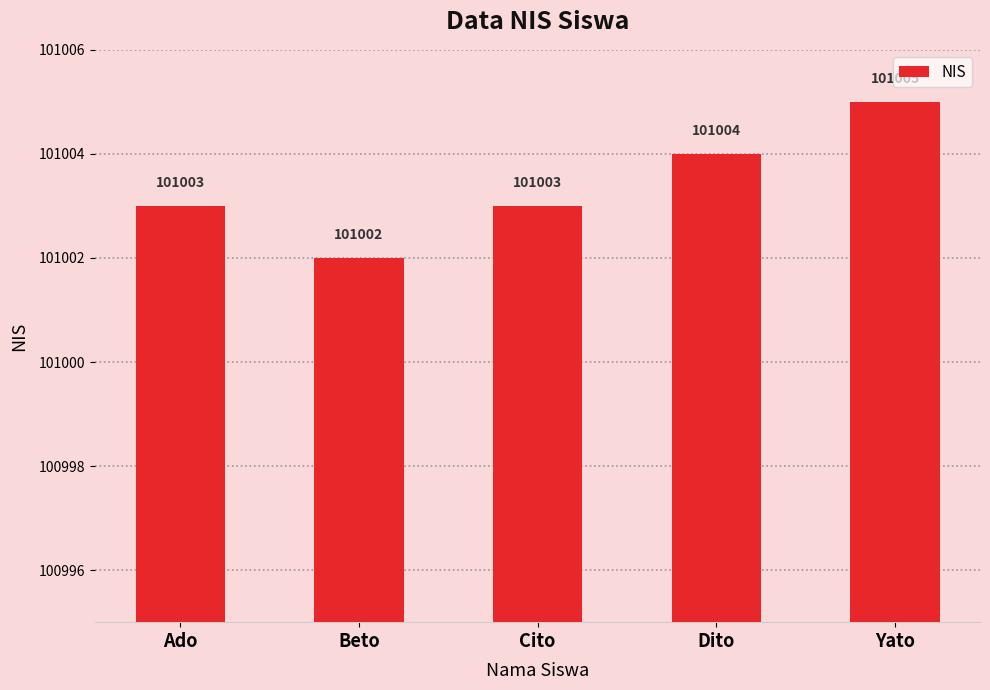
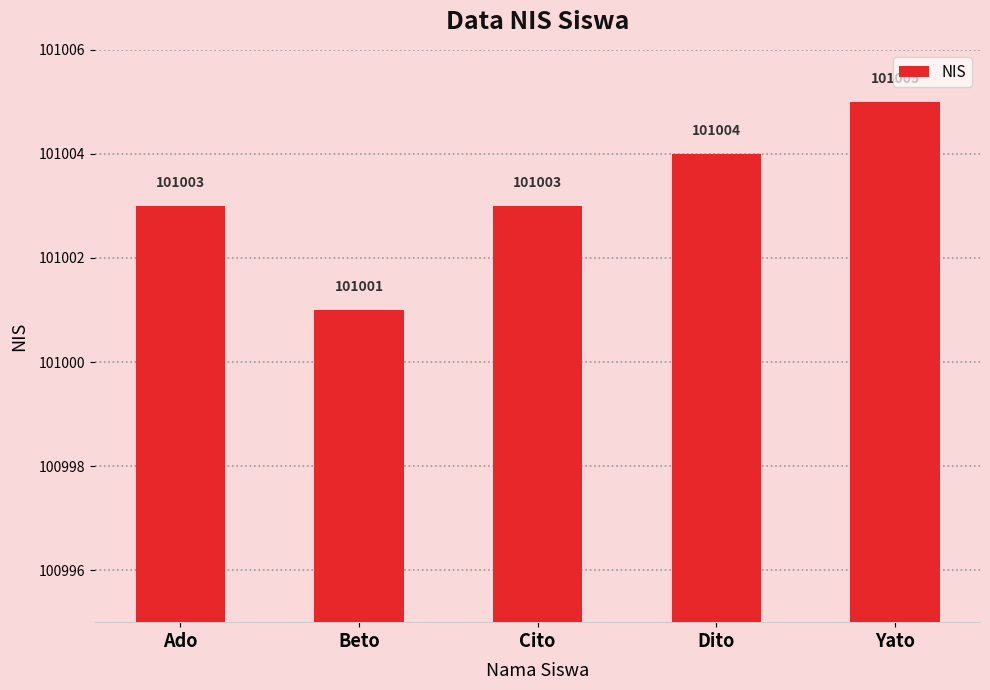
Beto: 101002 -> 101001
